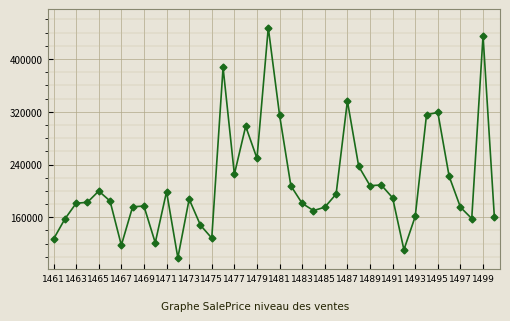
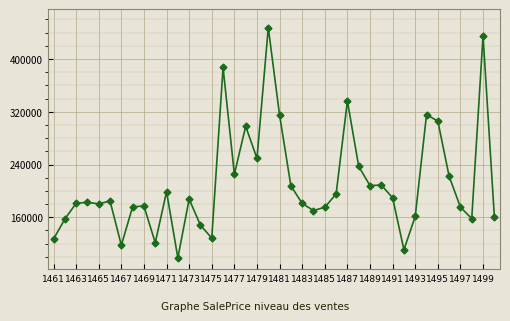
1465: 200000 -> 180000
1495: 320000 -> 310000
